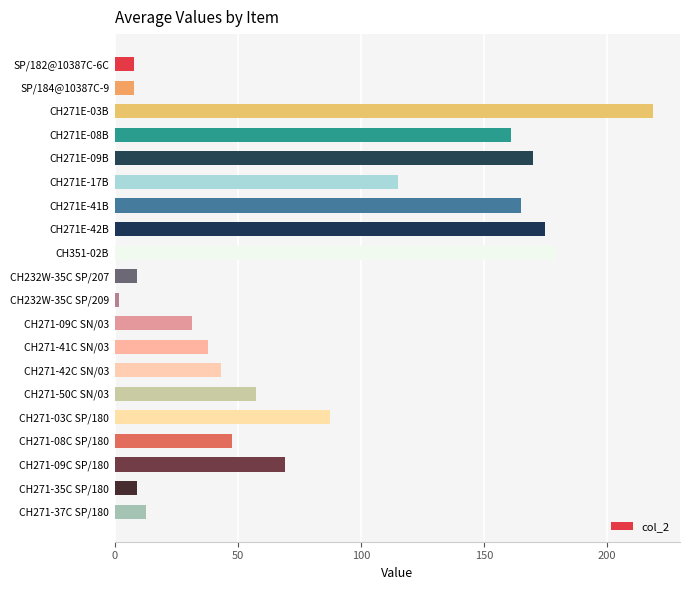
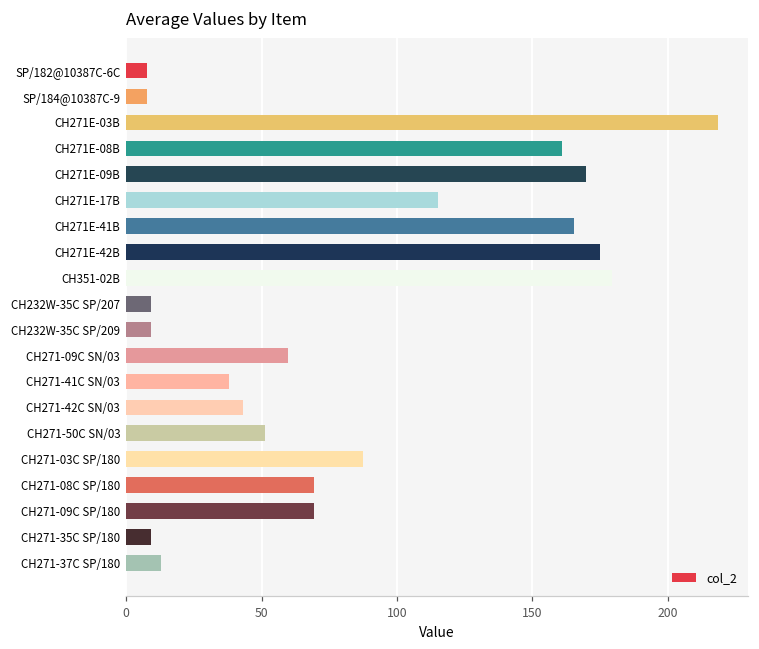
CH232W-35C SP/209: 2 -> 9
CH271-09C SN/03: 32 -> 60
CH271-50C SN/03: 57 -> 51
CH271-08C SP/180: 48 -> 69
